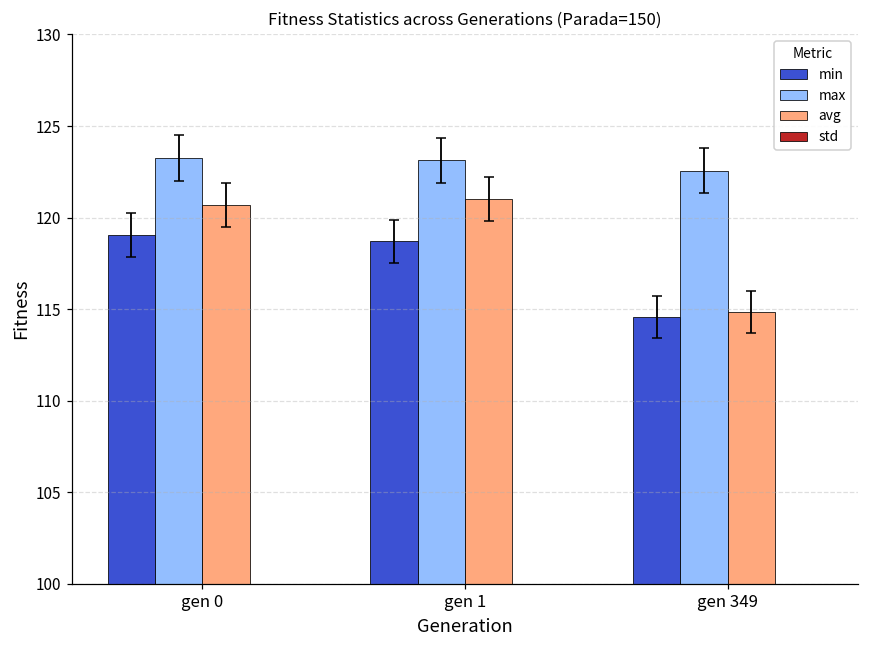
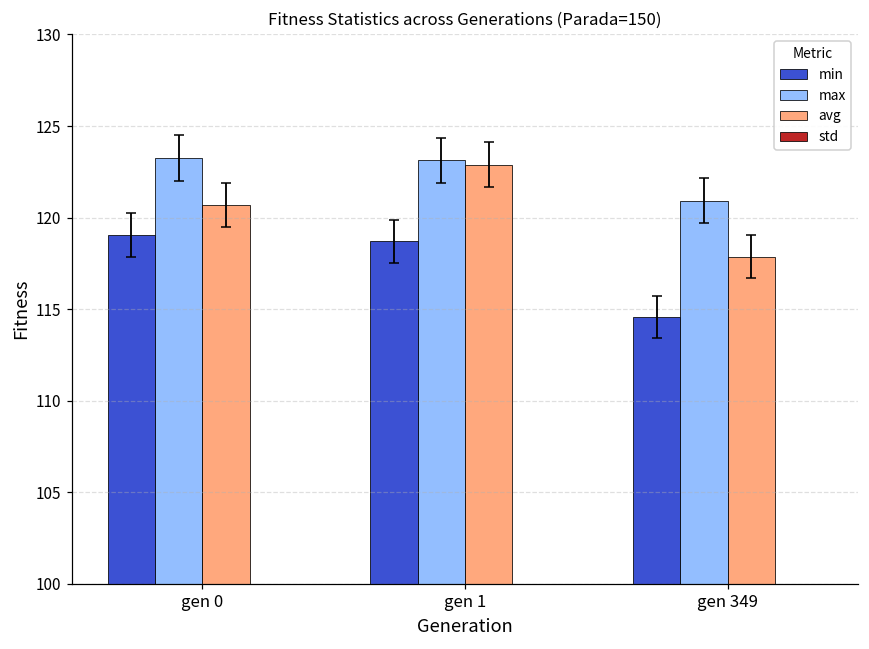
avg, gen 1: 121.0 -> 122.9
max, gen 349: 122.6 -> 120.9
avg, gen 349: 114.9 -> 117.9
